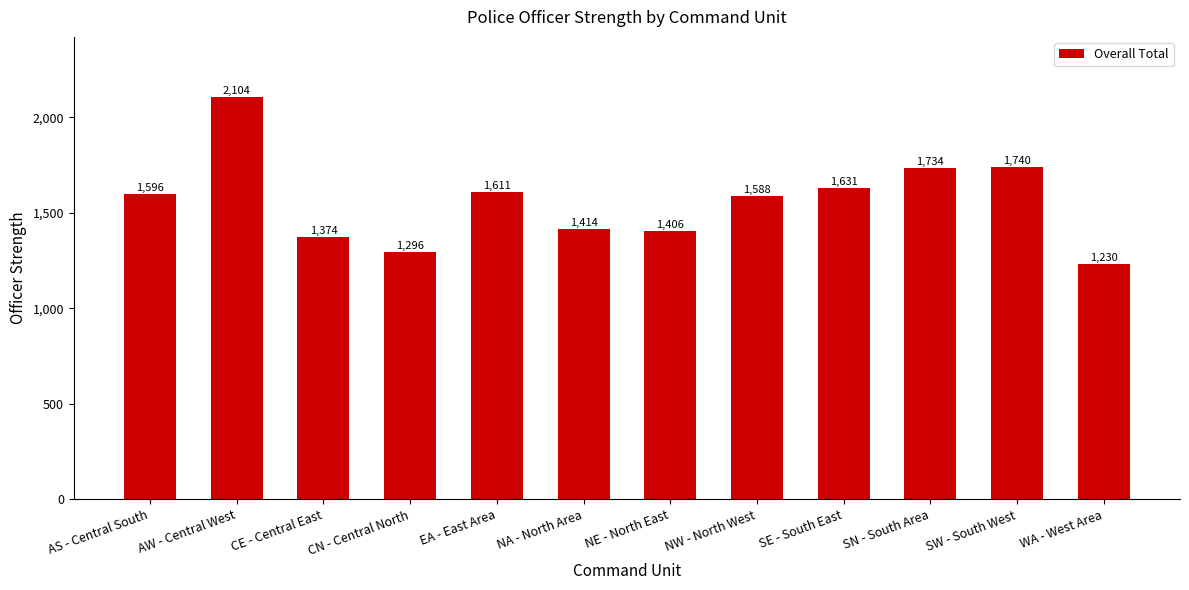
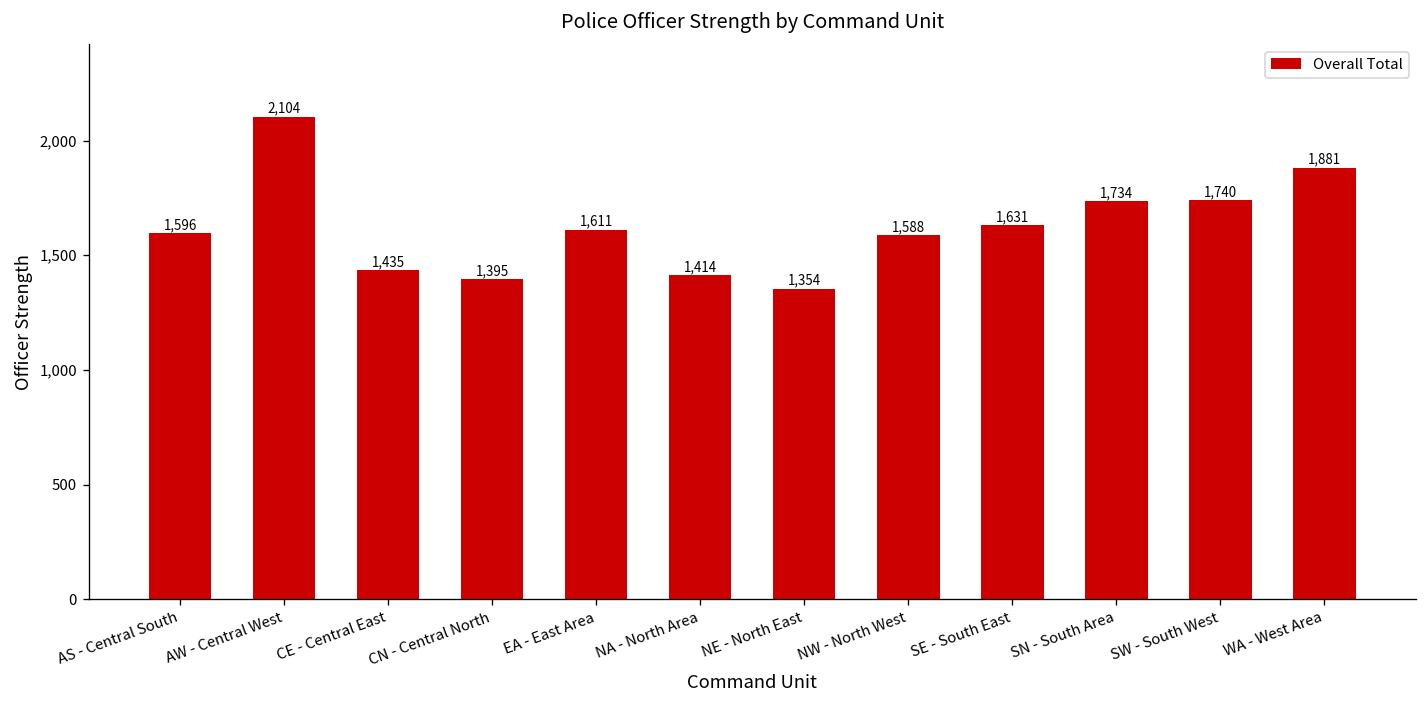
CE - Central East: 1,374 -> 1,435
CN - Central North: 1,296 -> 1,395
NE - North East: 1,406 -> 1,354
WA - West Area: 1,230 -> 1,881
